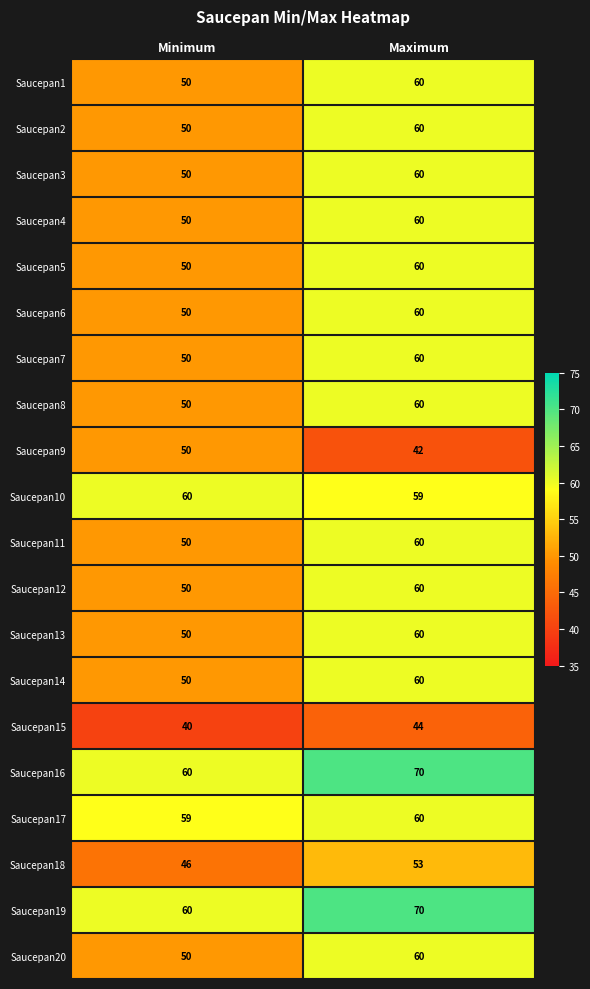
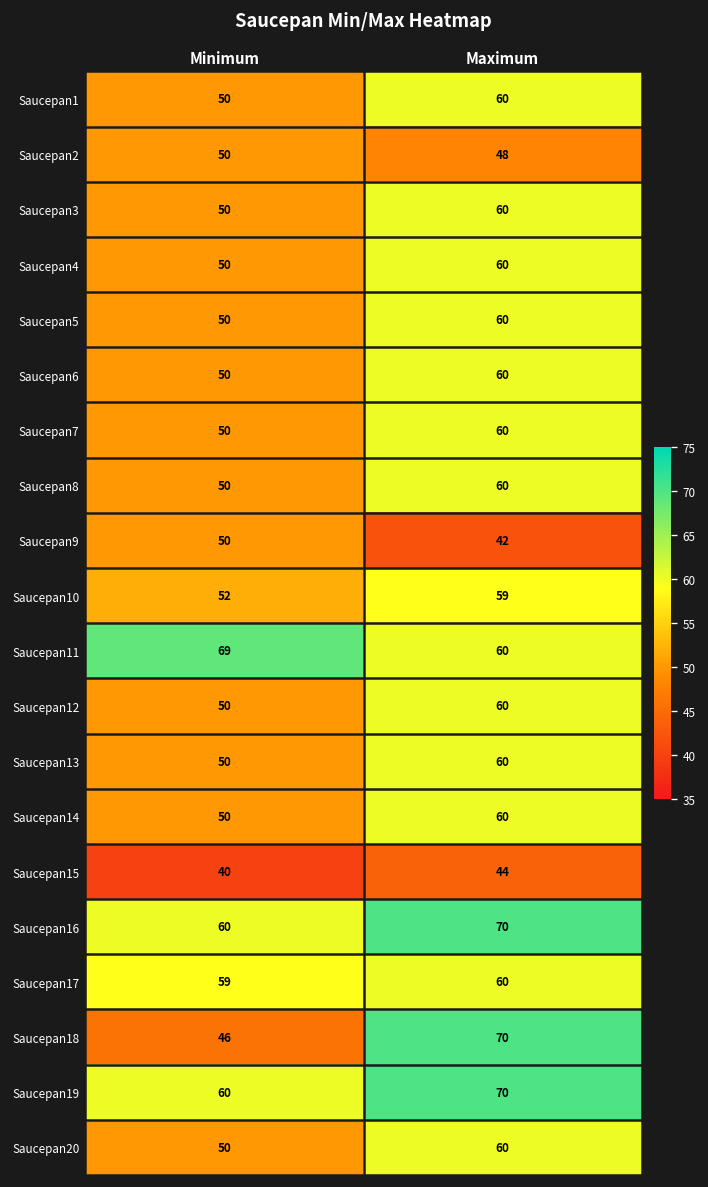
Saucepan2, Maximum: 60 -> 48
Saucepan10, Minimum: 60 -> 52
Saucepan11, Minimum: 50 -> 69
Saucepan18, Maximum: 53 -> 70
